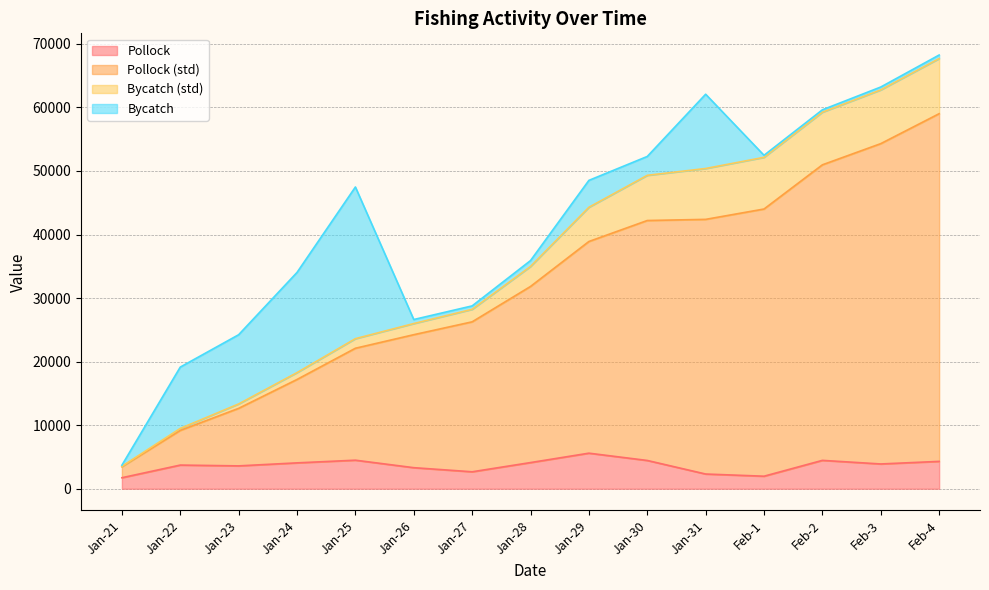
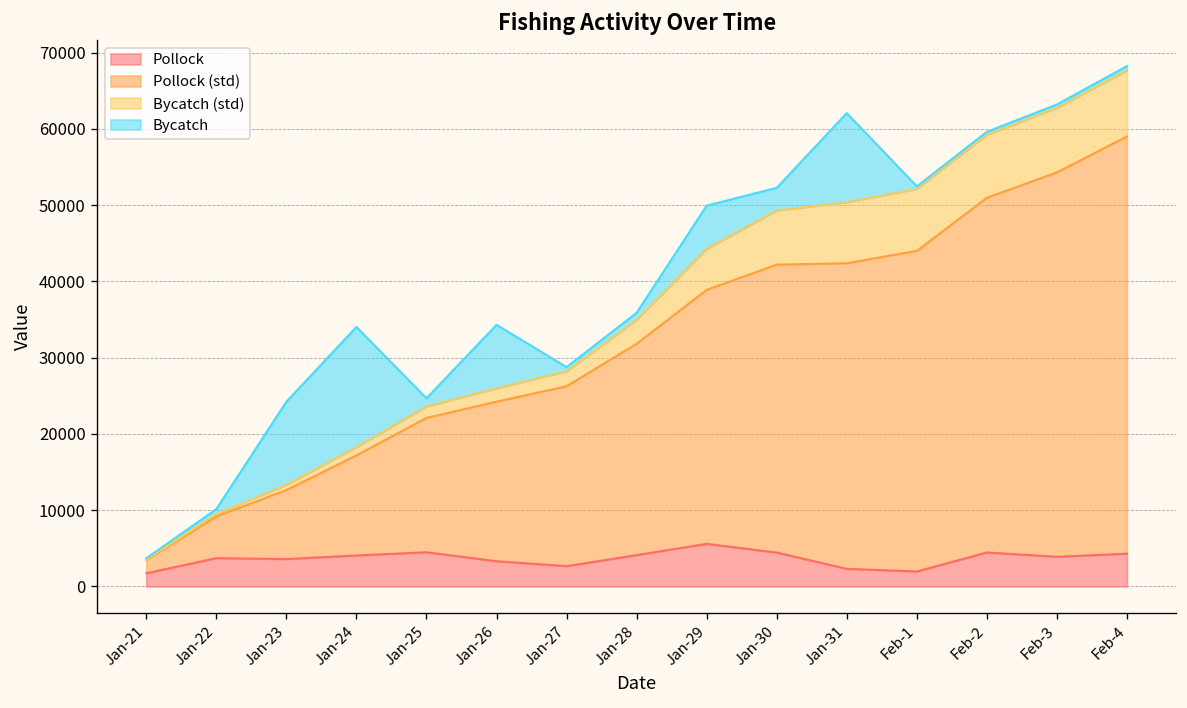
Bycatch, Jan-22: 10000 -> 1000
Bycatch, Jan-25: 24000 -> 1000
Bycatch, Jan-26: 1000 -> 8000
Bycatch, Jan-29: 4000 -> 6000
